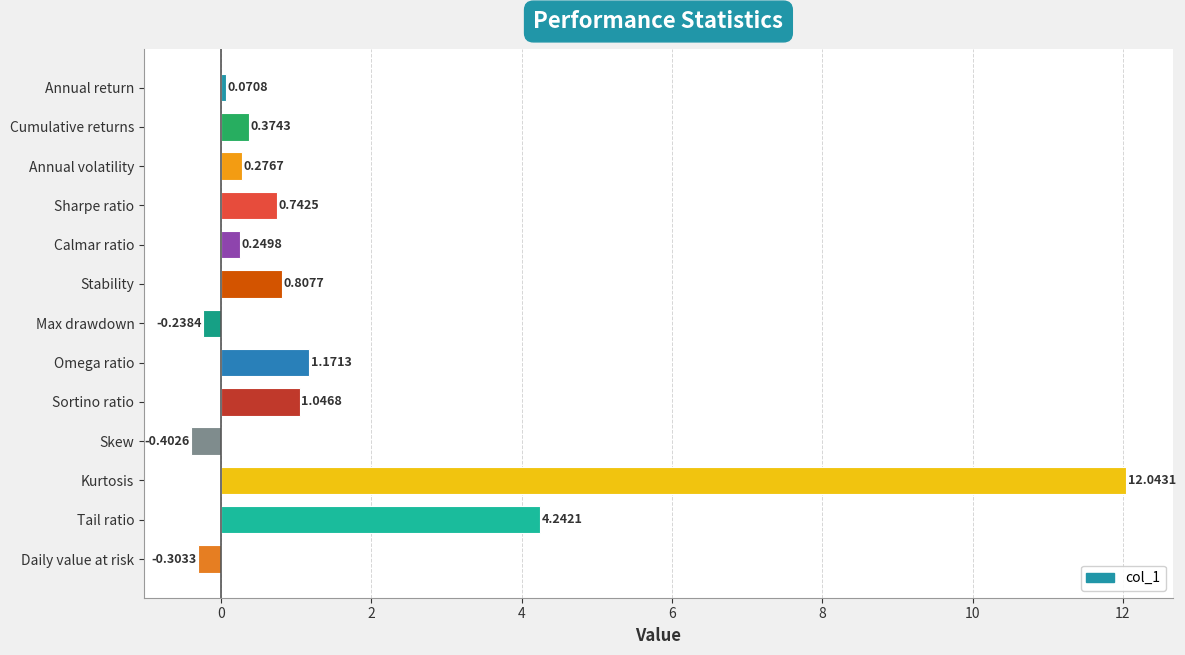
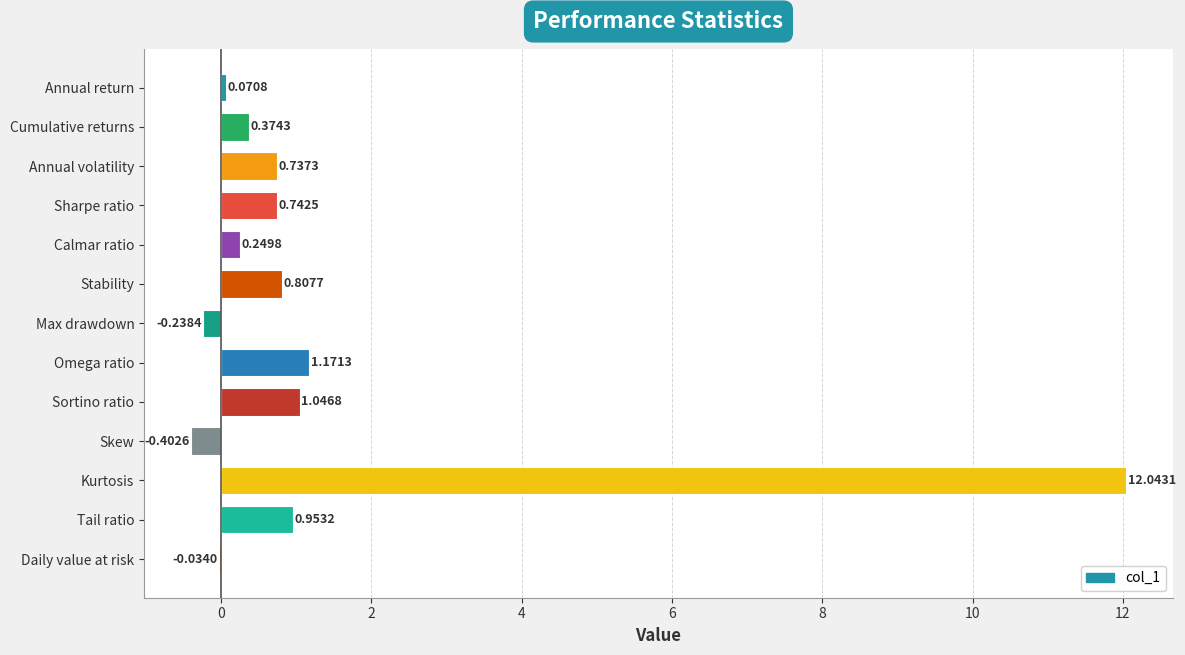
Annual volatility: 0.2767 -> 0.7373
Tail ratio: 4.2421 -> 0.9532
Daily value at risk: -0.3033 -> -0.0340
